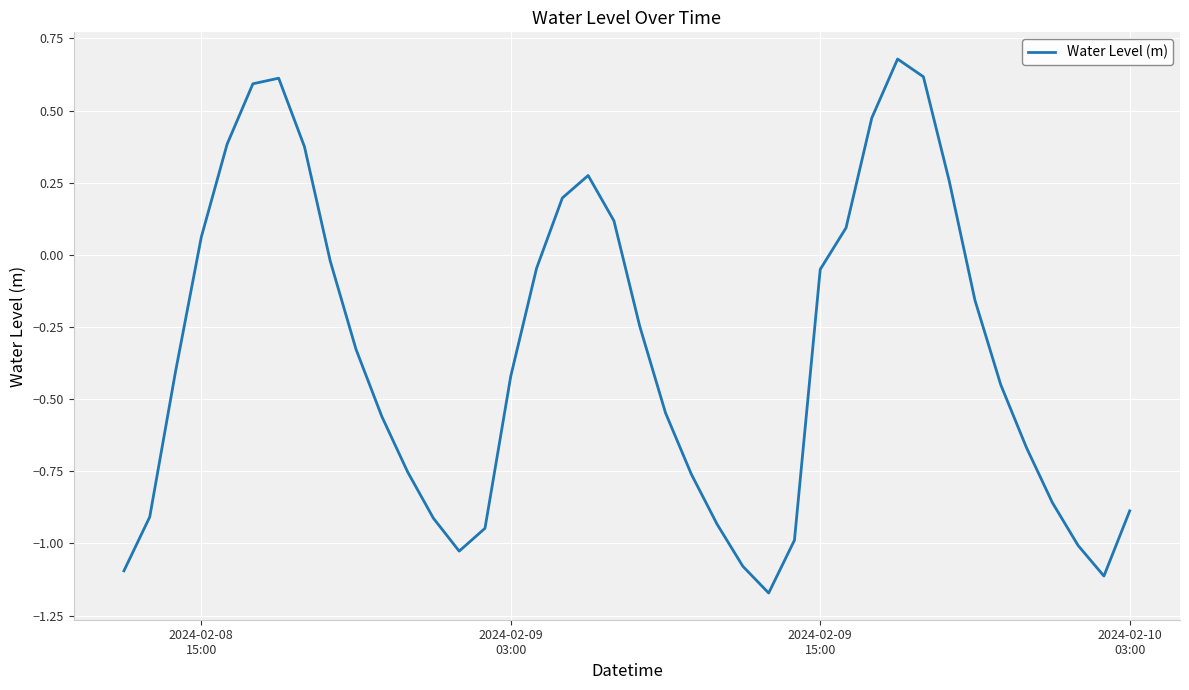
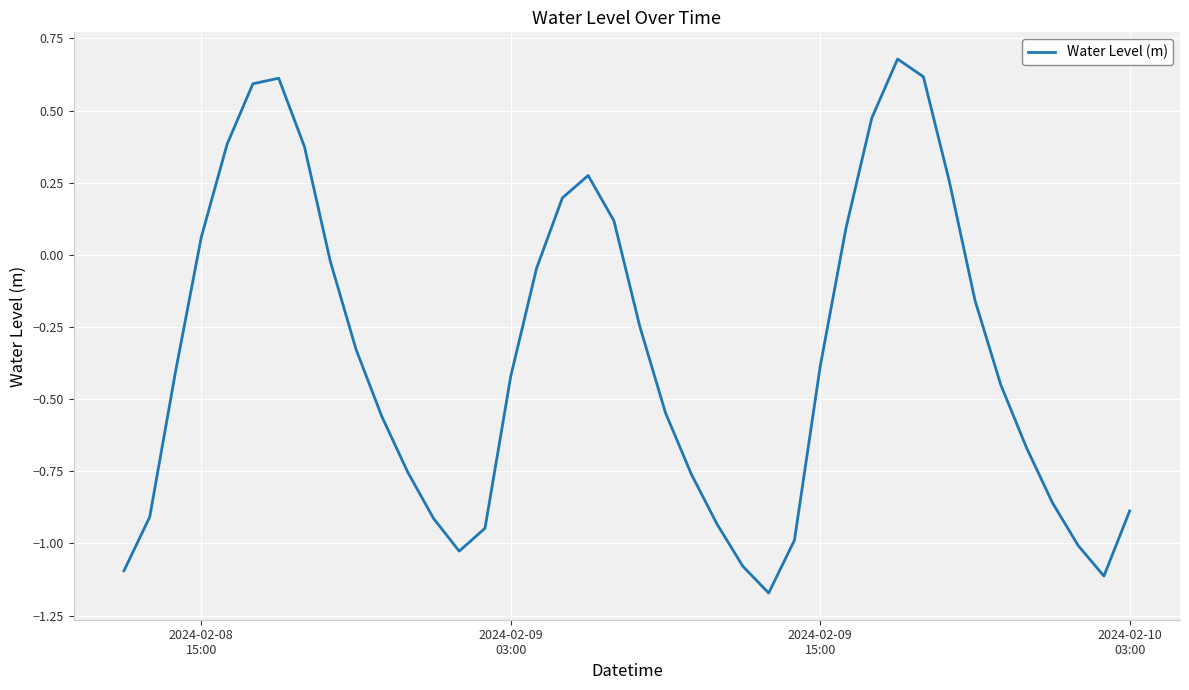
2024-02-09 15:00: -0.05 -> -0.39
